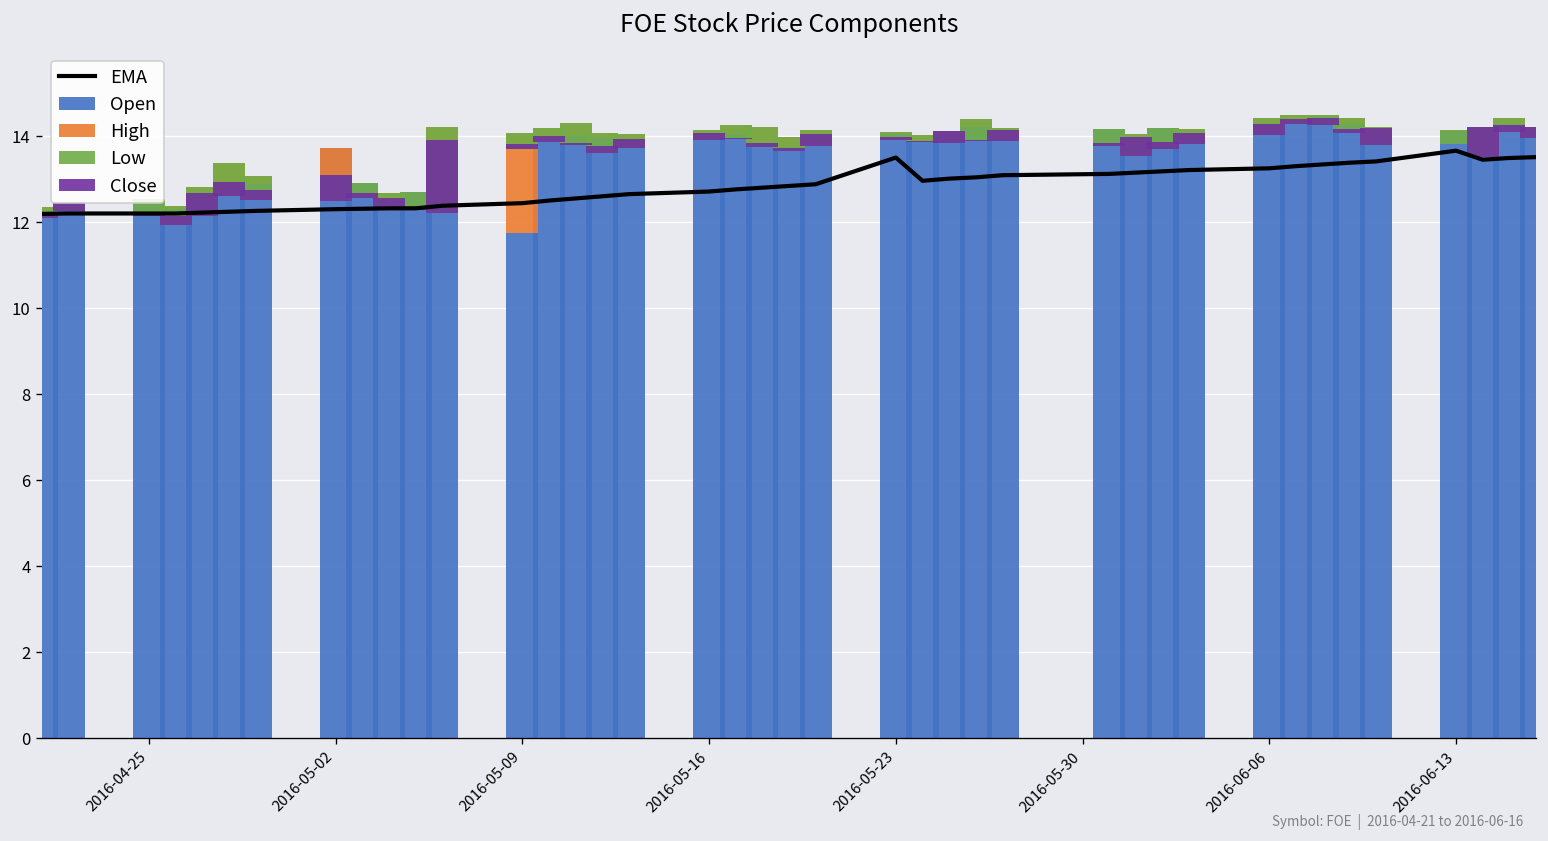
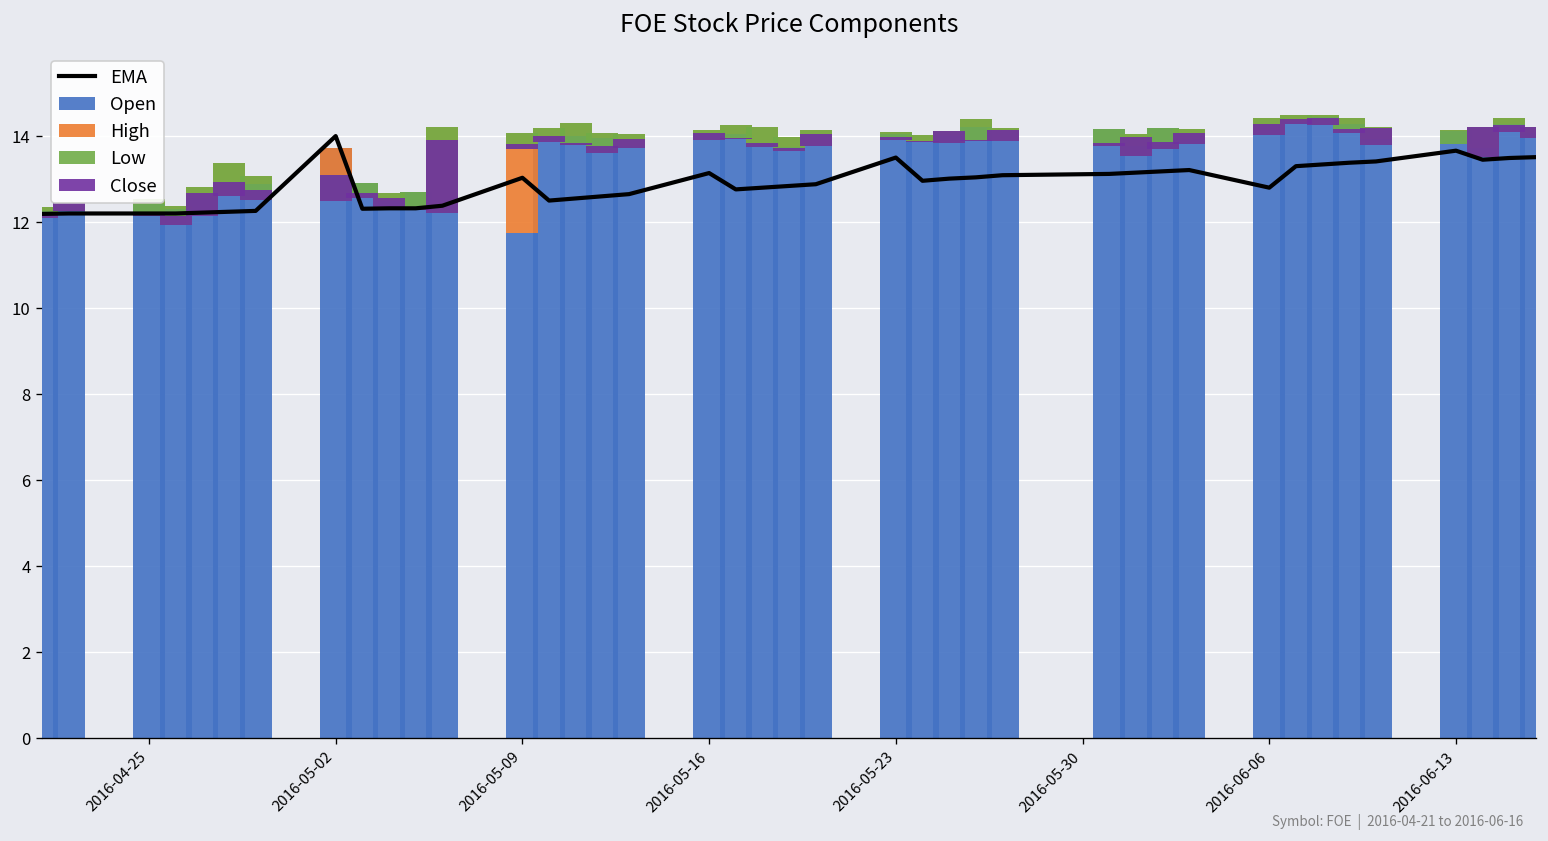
EMA, 2016-05-02: 12.3 -> 14.0
EMA, 2016-05-09: 12.4 -> 13.0
EMA, 2016-05-16: 12.7 -> 13.1
EMA, 2016-06-06: 13.3 -> 12.8
